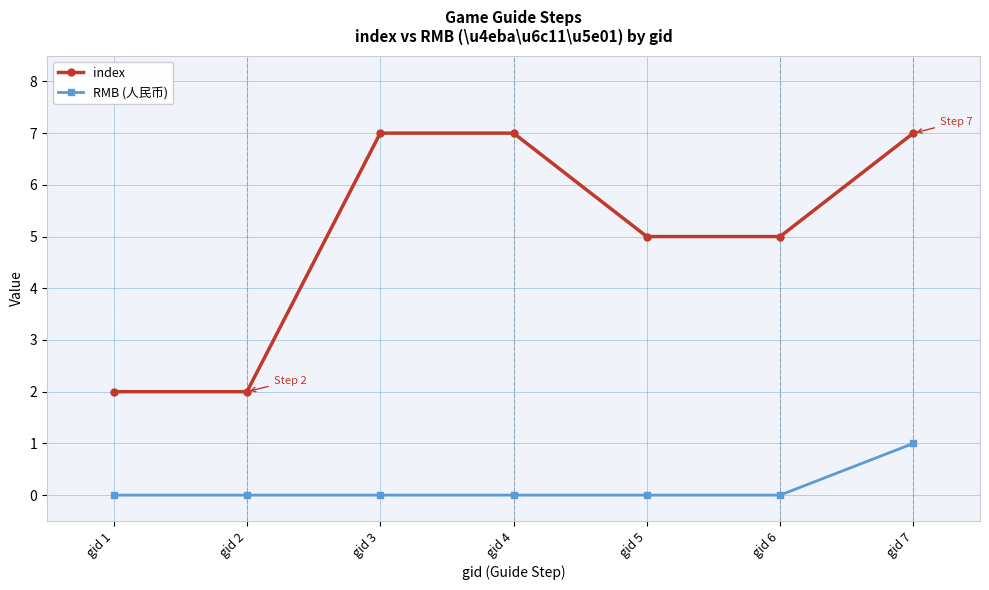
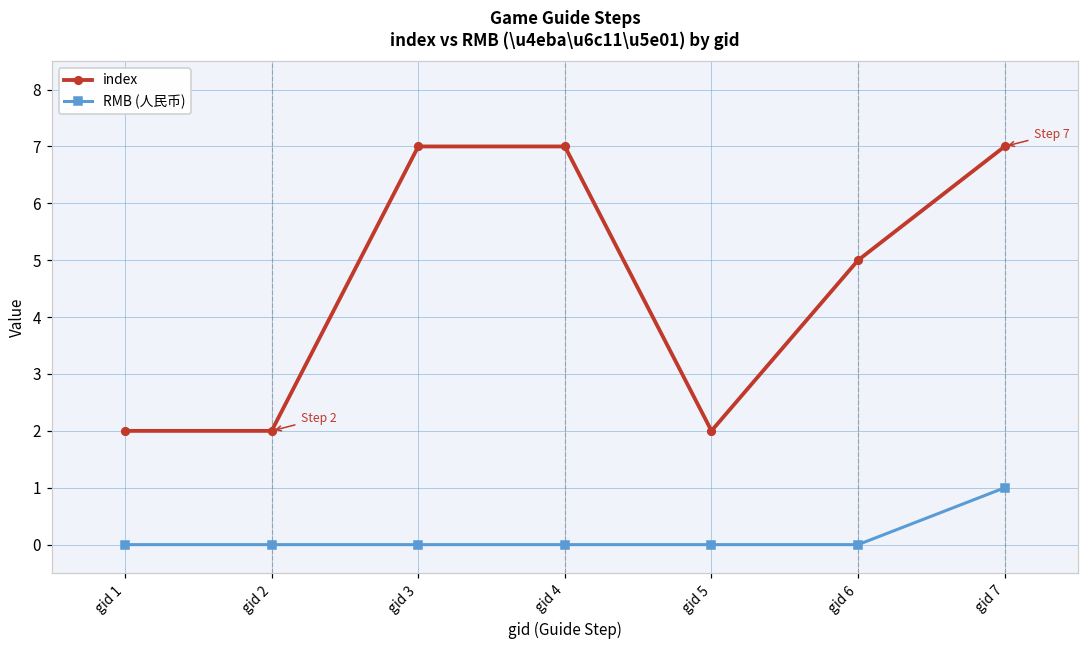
index, gid 5: 5 -> 2
